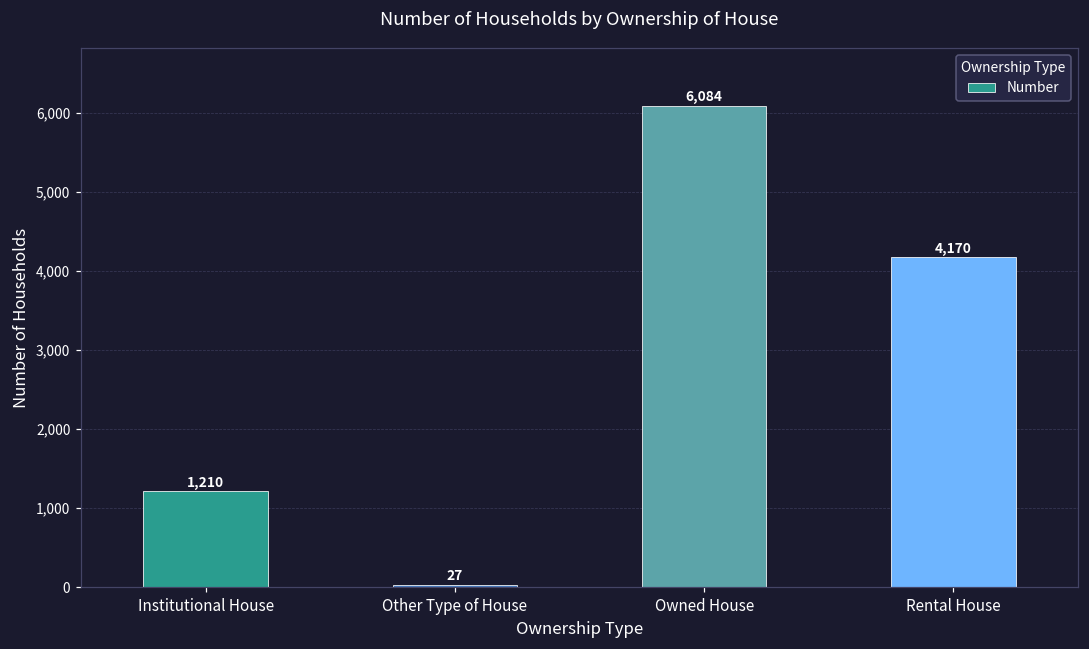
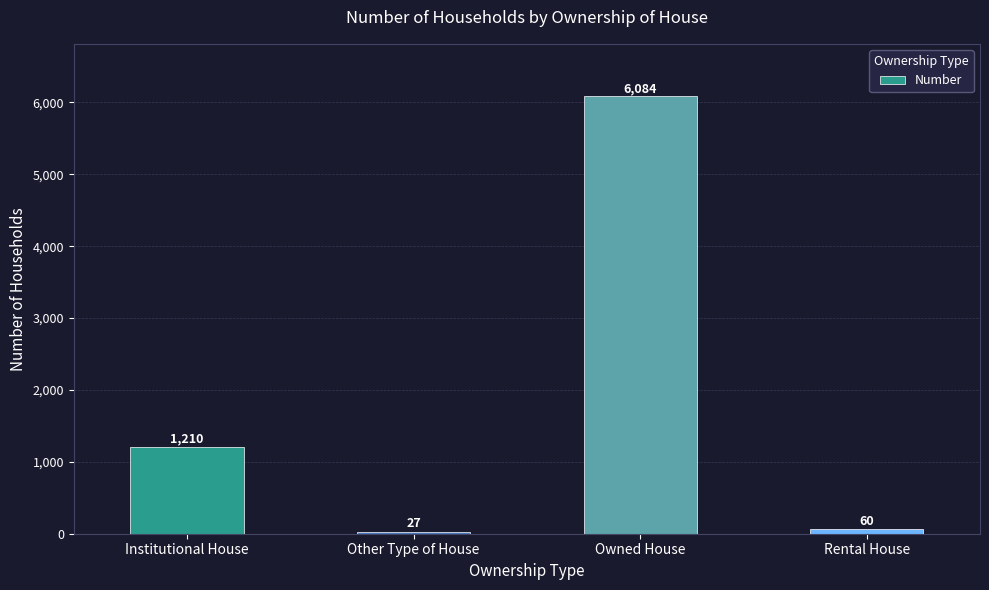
Rental House: 4,170 -> 60
